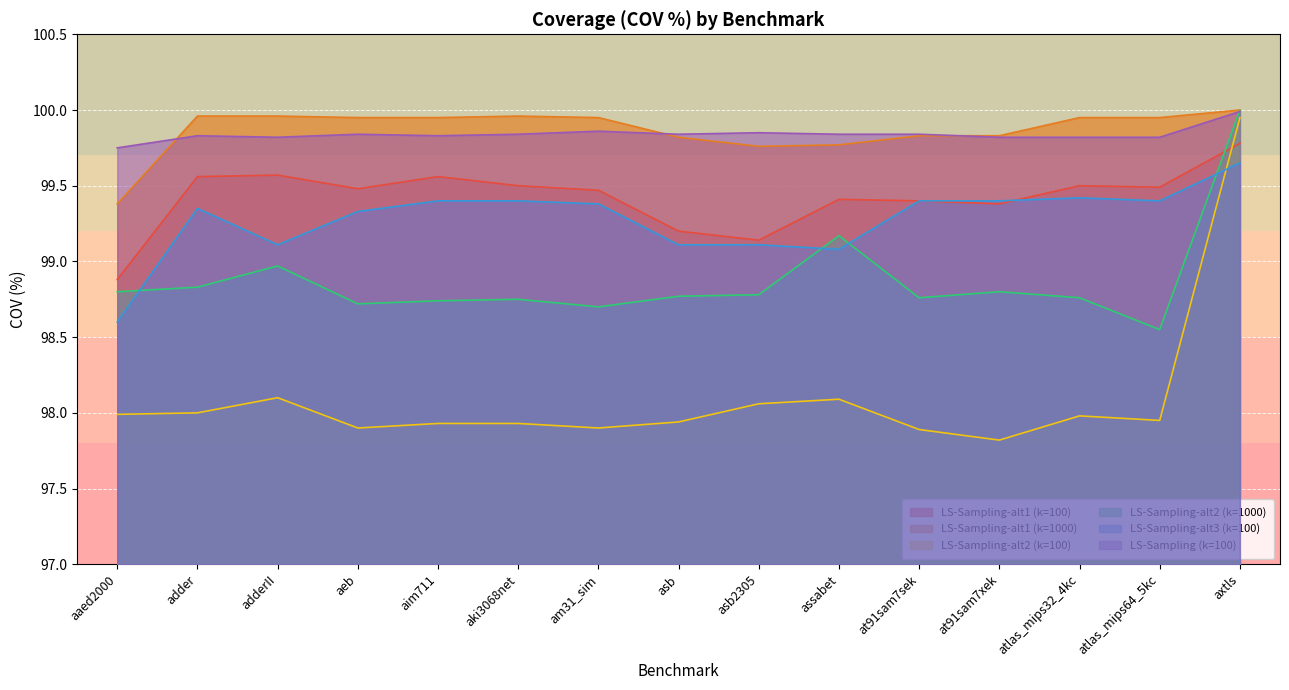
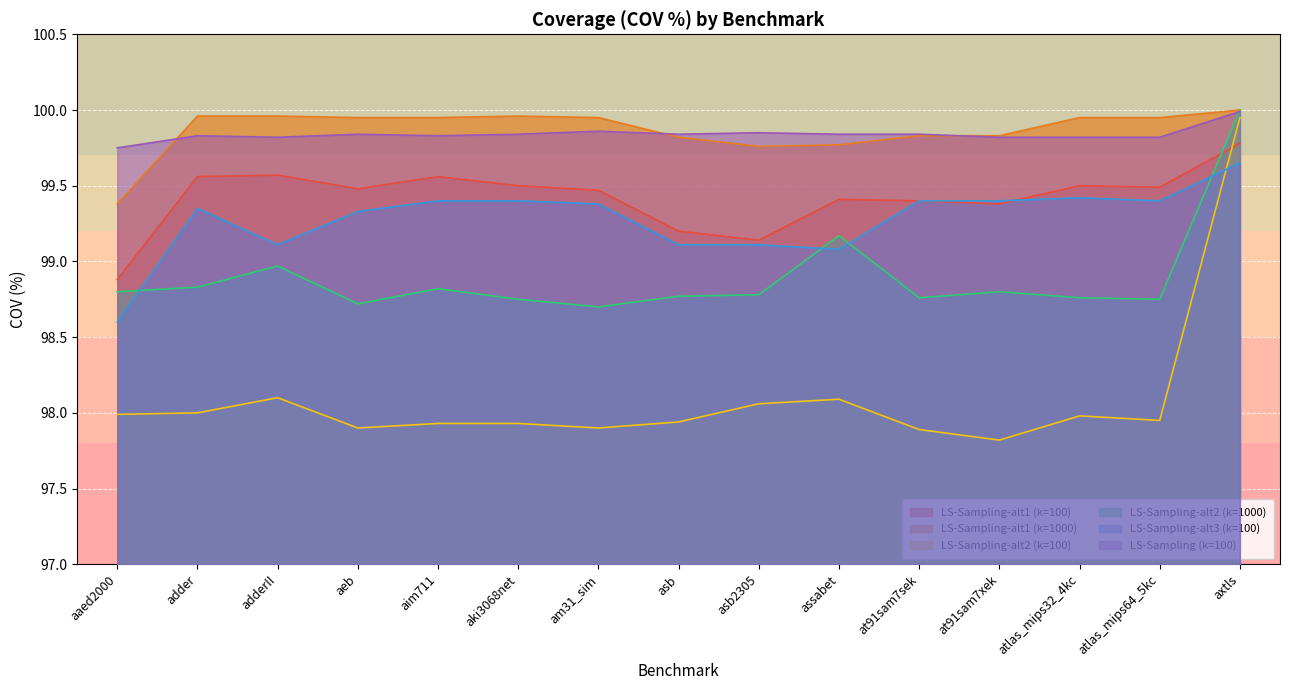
LS-Sampling-alt2 (k=1000), aim711: 98.74 -> 98.82
LS-Sampling-alt2 (k=1000), atlas_mips64_5kc: 98.55 -> 98.75
